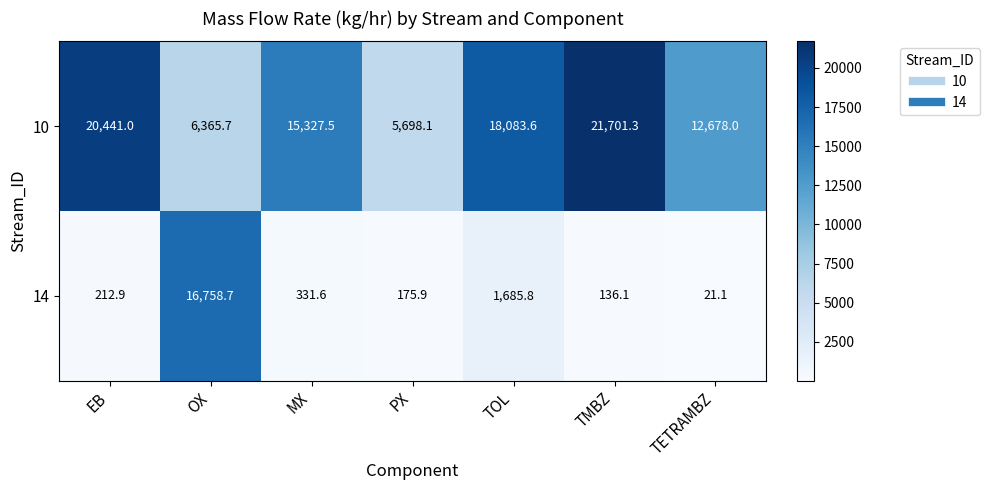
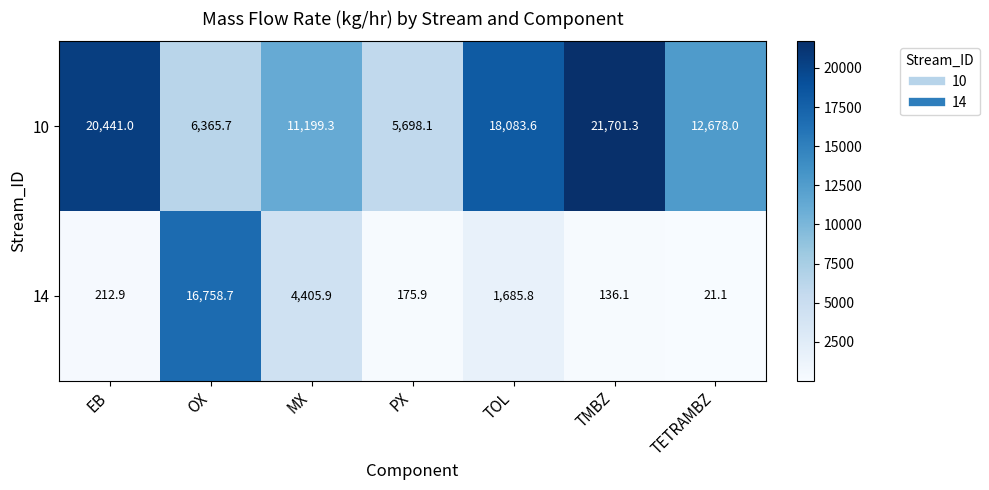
10, MX: 15,327.5 -> 11,199.3
14, MX: 331.6 -> 4,405.9
